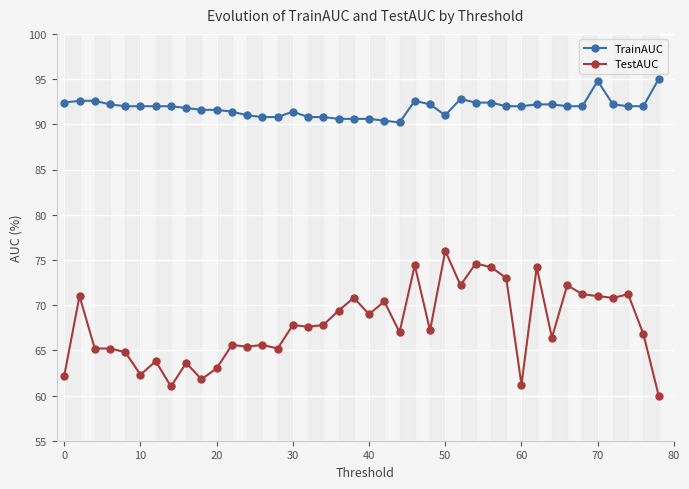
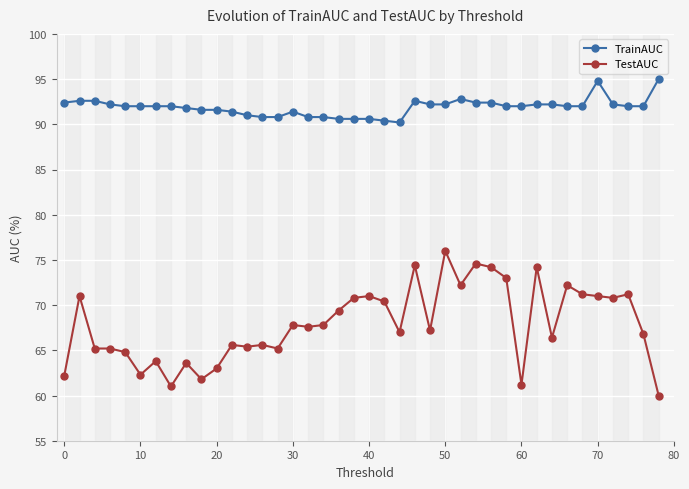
TestAUC, 40: 69 -> 71
TrainAUC, 50: 91 -> 92
